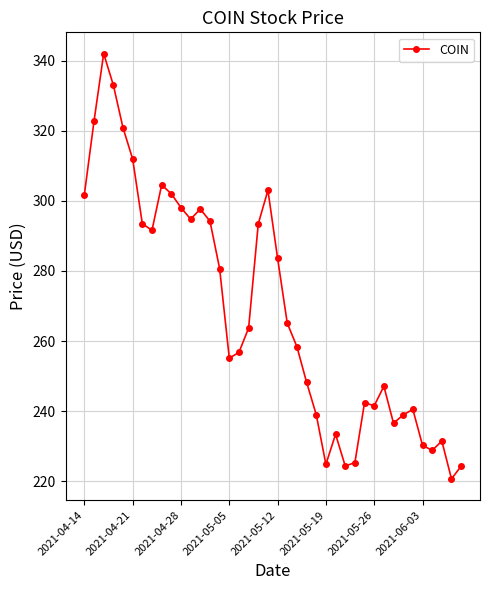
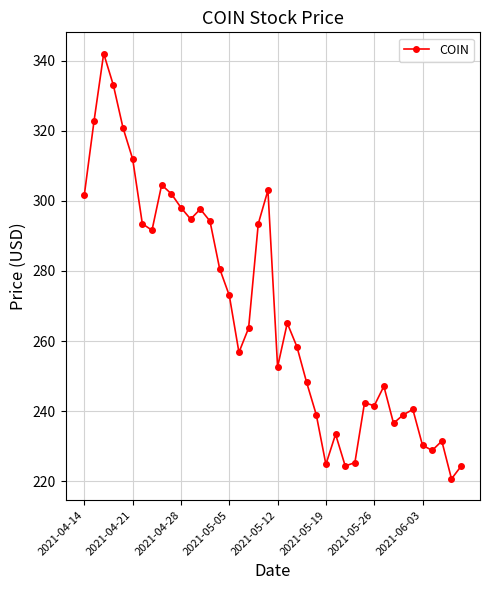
2021-05-05: 255 -> 273
2021-05-12: 284 -> 253
